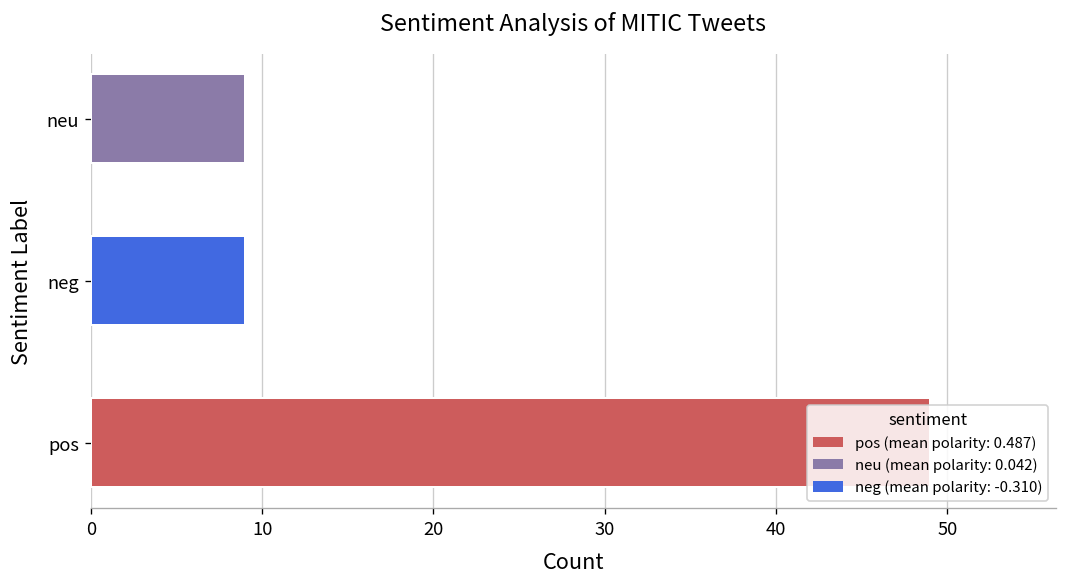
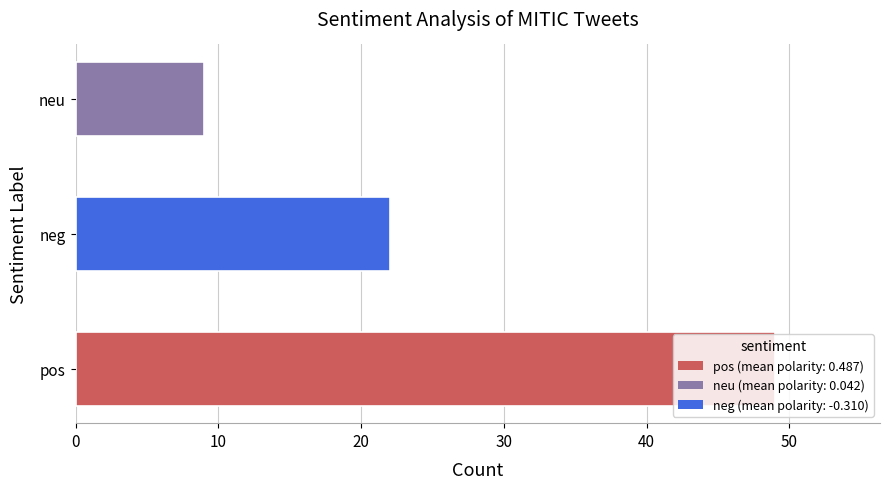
neg: 9 -> 22
